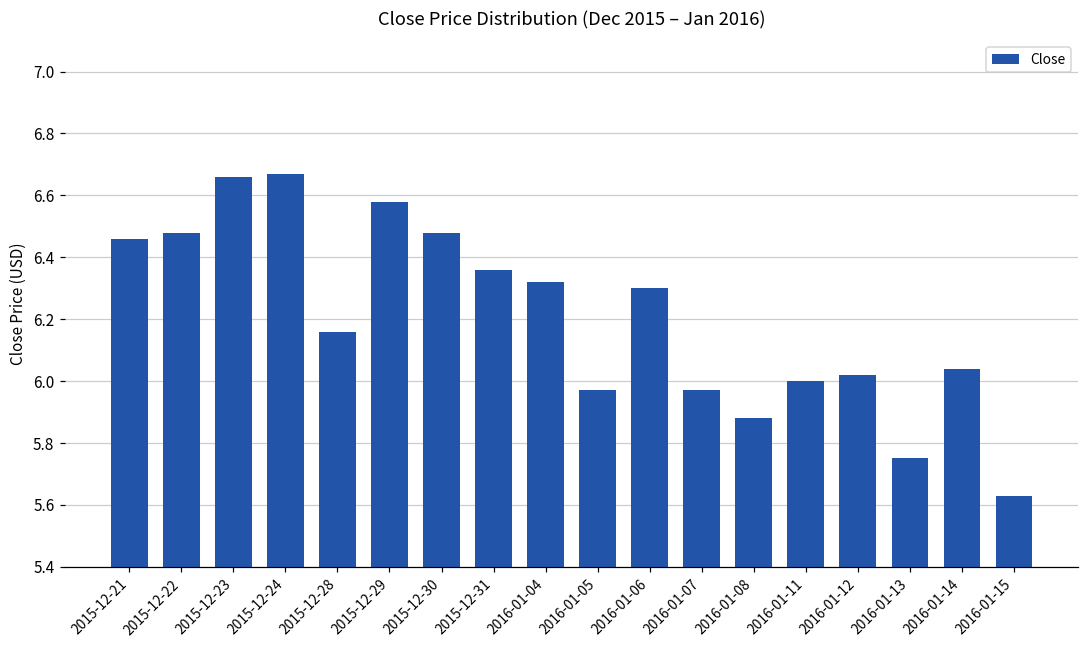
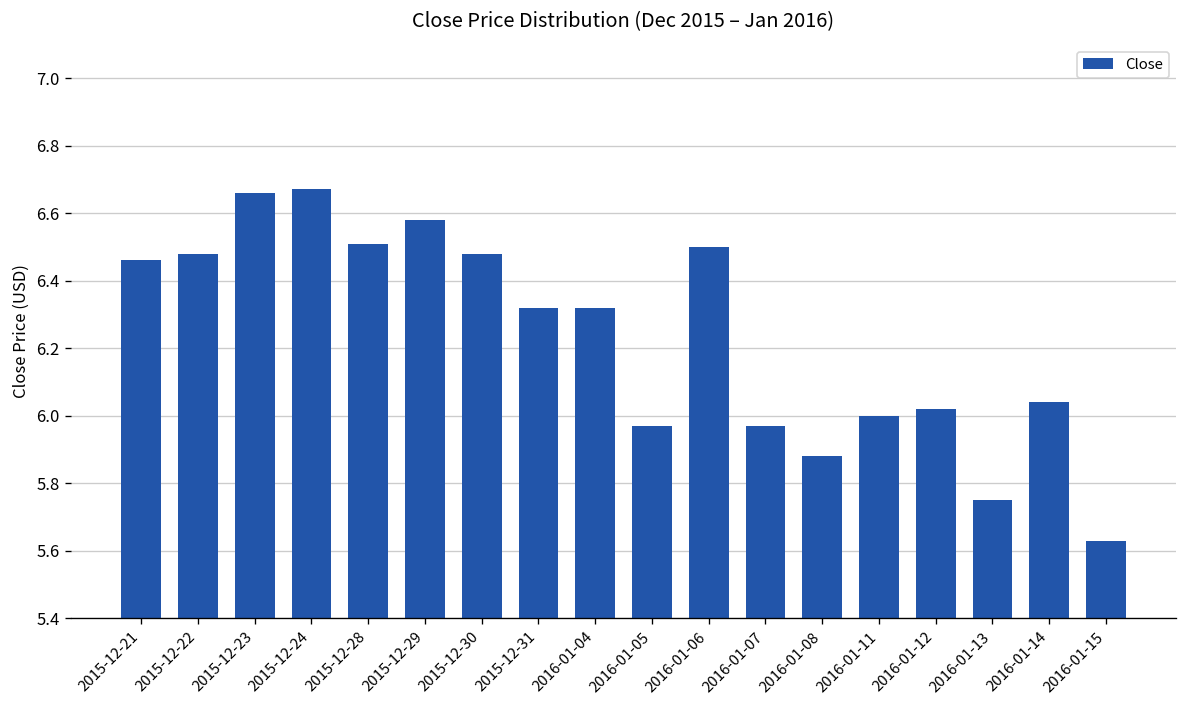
2015-12-28: 6.16 -> 6.51
2015-12-31: 6.36 -> 6.32
2016-01-06: 6.3 -> 6.5
